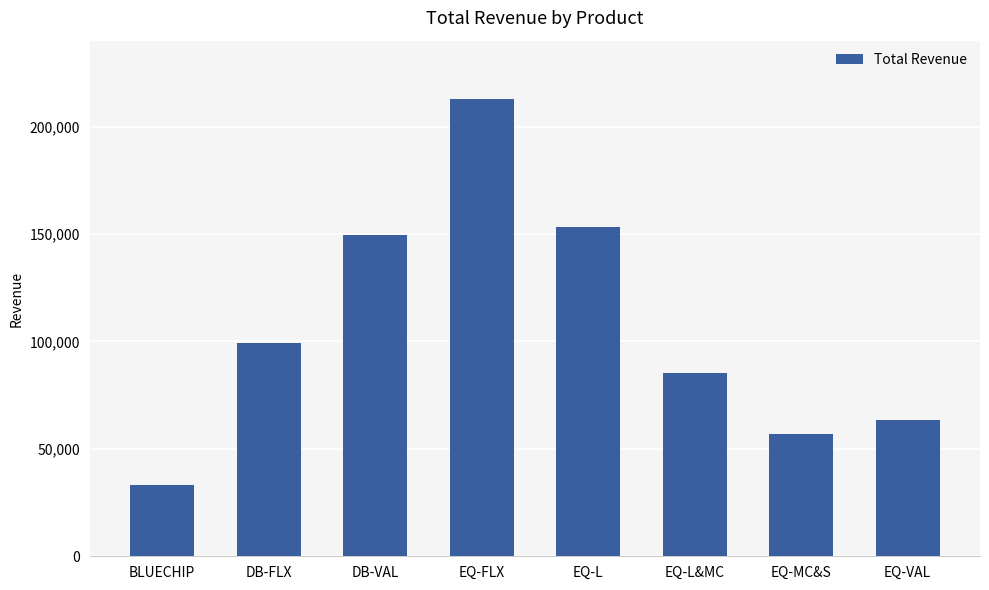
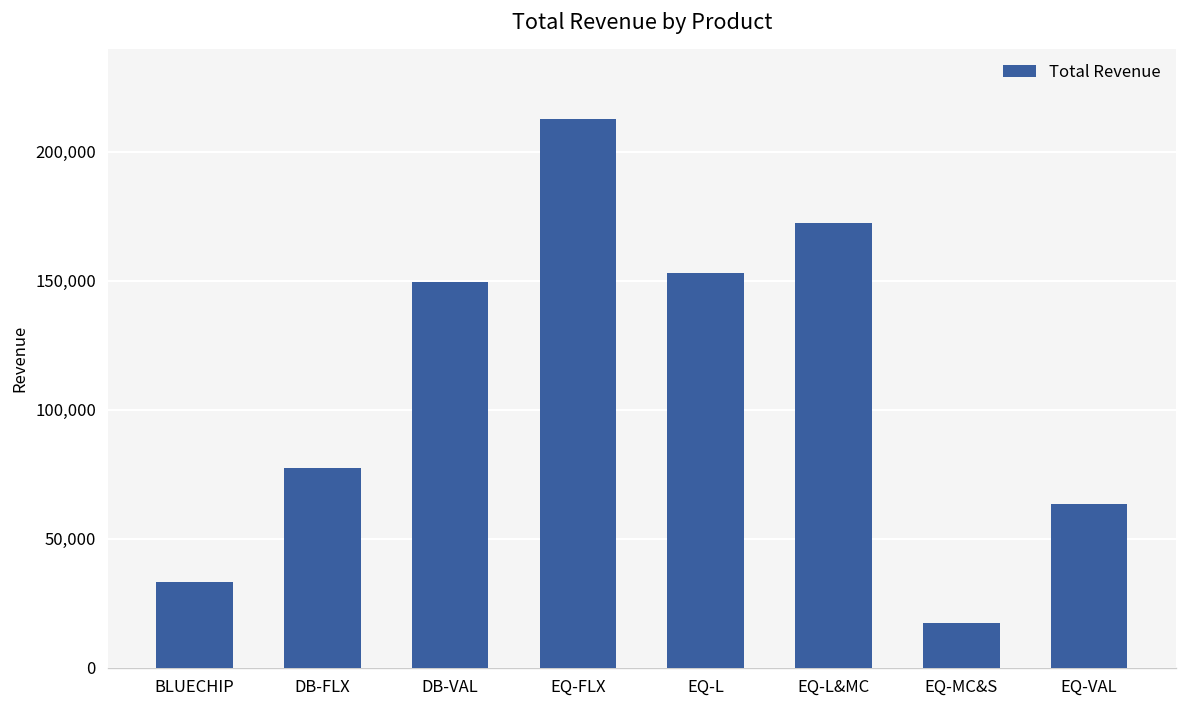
DB-FLX: 99,000 -> 77,000
EQ-L&MC: 85,000 -> 172,000
EQ-MC&S: 57,000 -> 17,000
